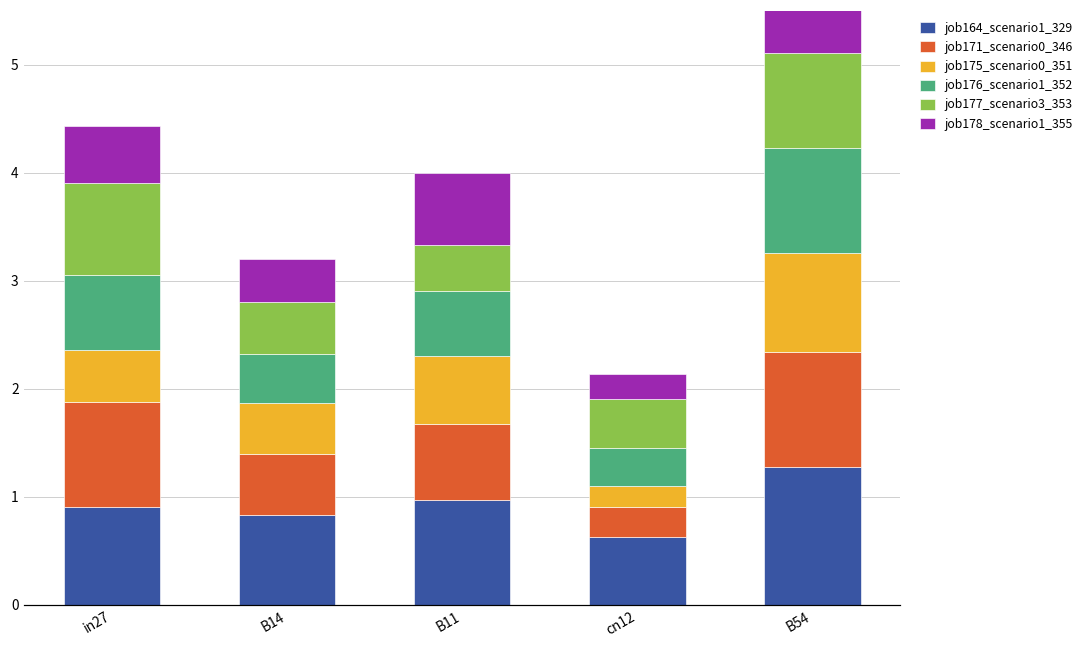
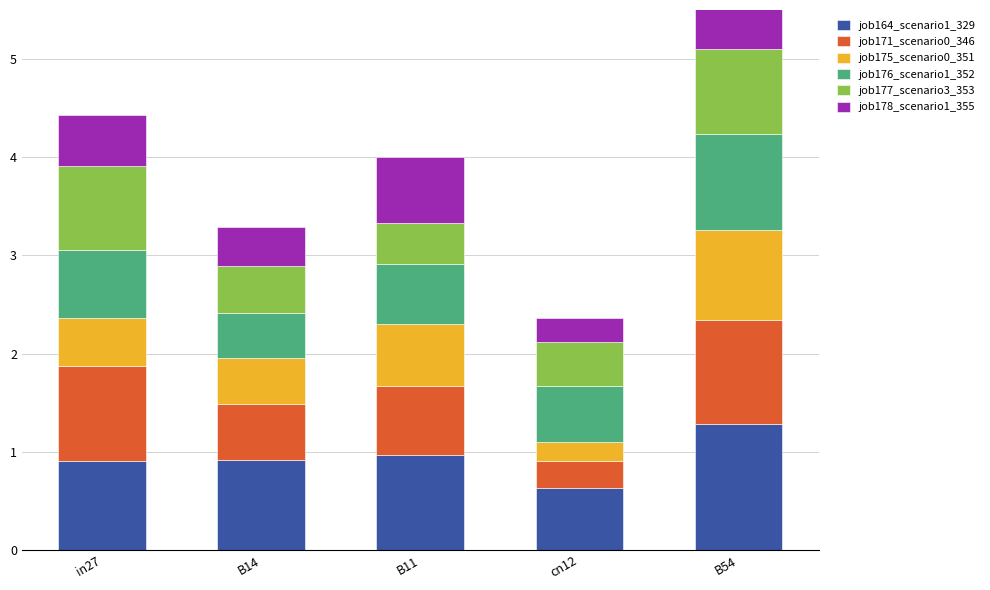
job164_scenario1_329, B14: 0.8 -> 0.9
job176_scenario1_352, cn12: 0.3 -> 0.6
